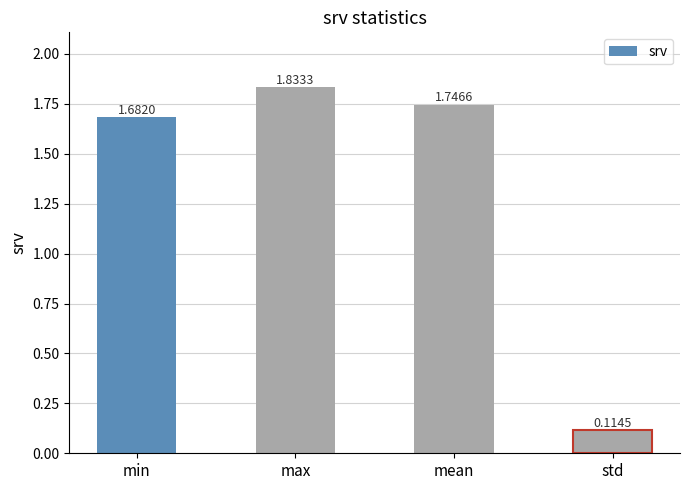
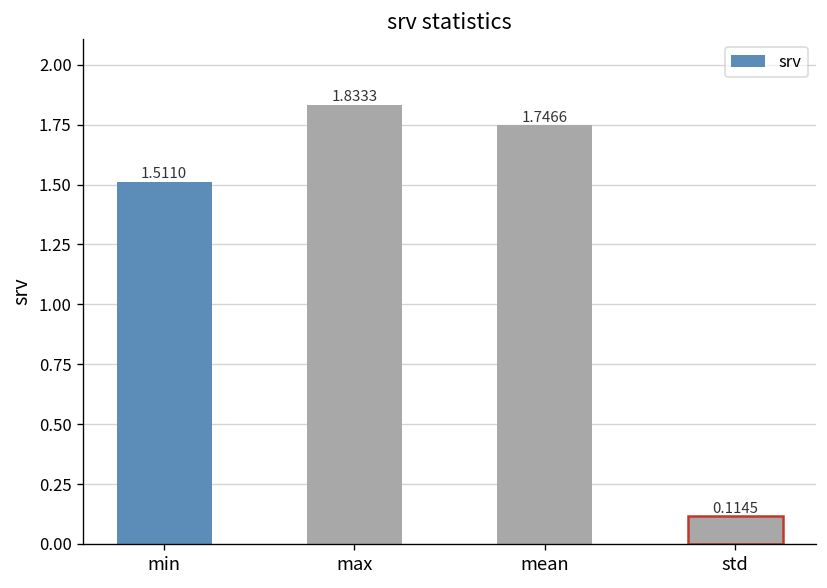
min: 1.6820 -> 1.5110
